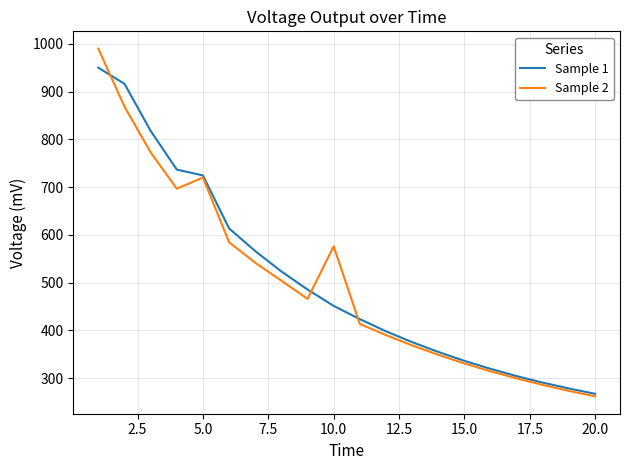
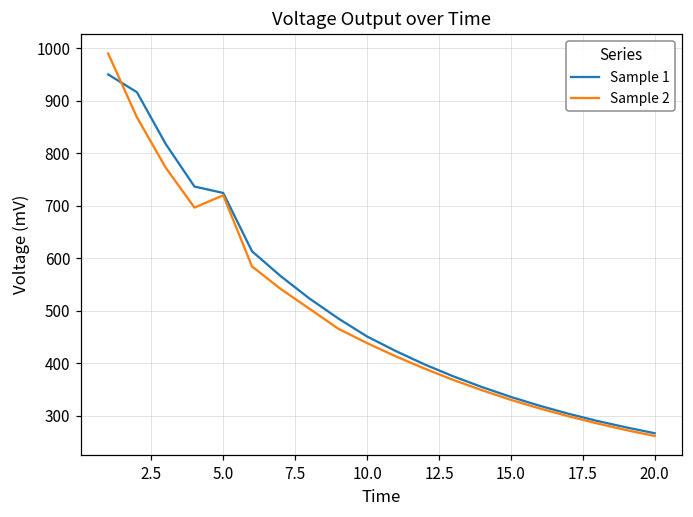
Sample 2, 10.0: 580 -> 440
